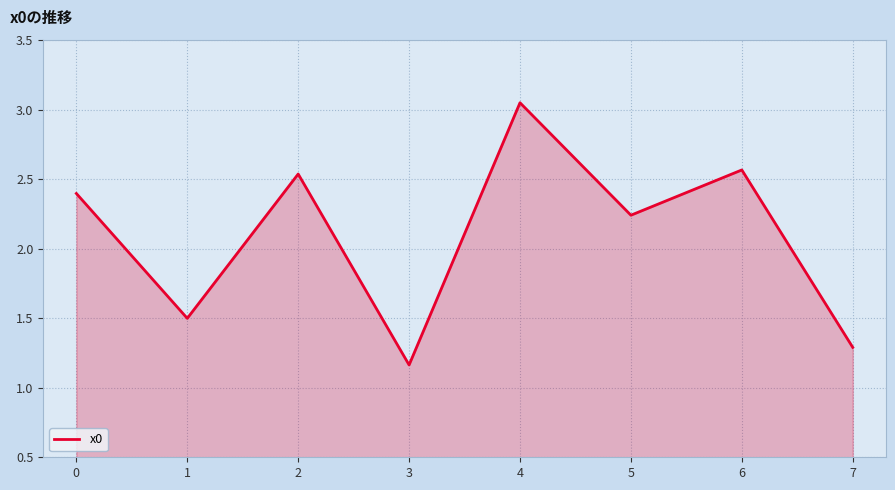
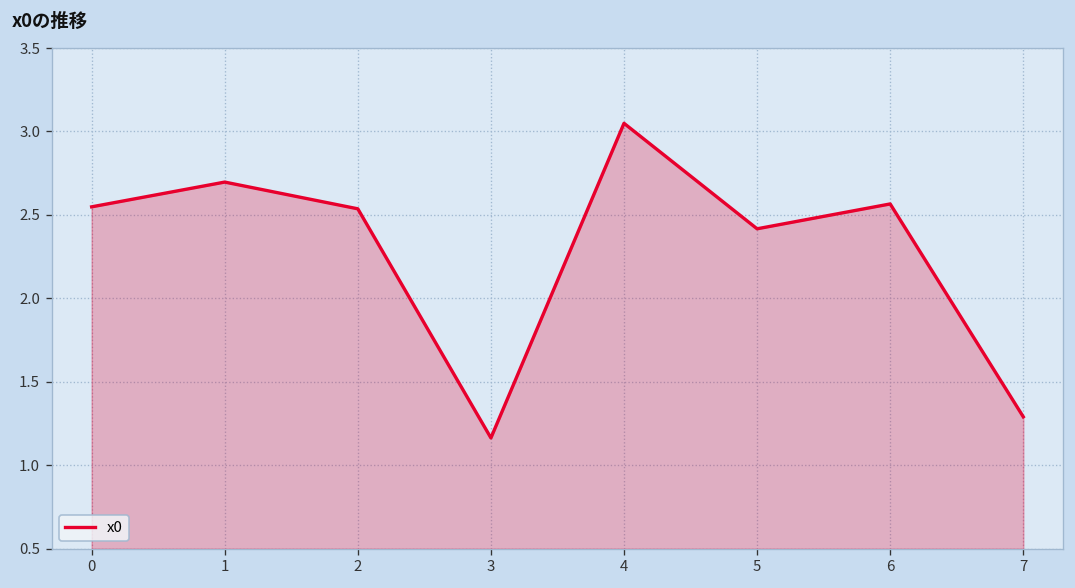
0: 2.40 -> 2.55
1: 1.50 -> 2.70
5: 2.24 -> 2.42
